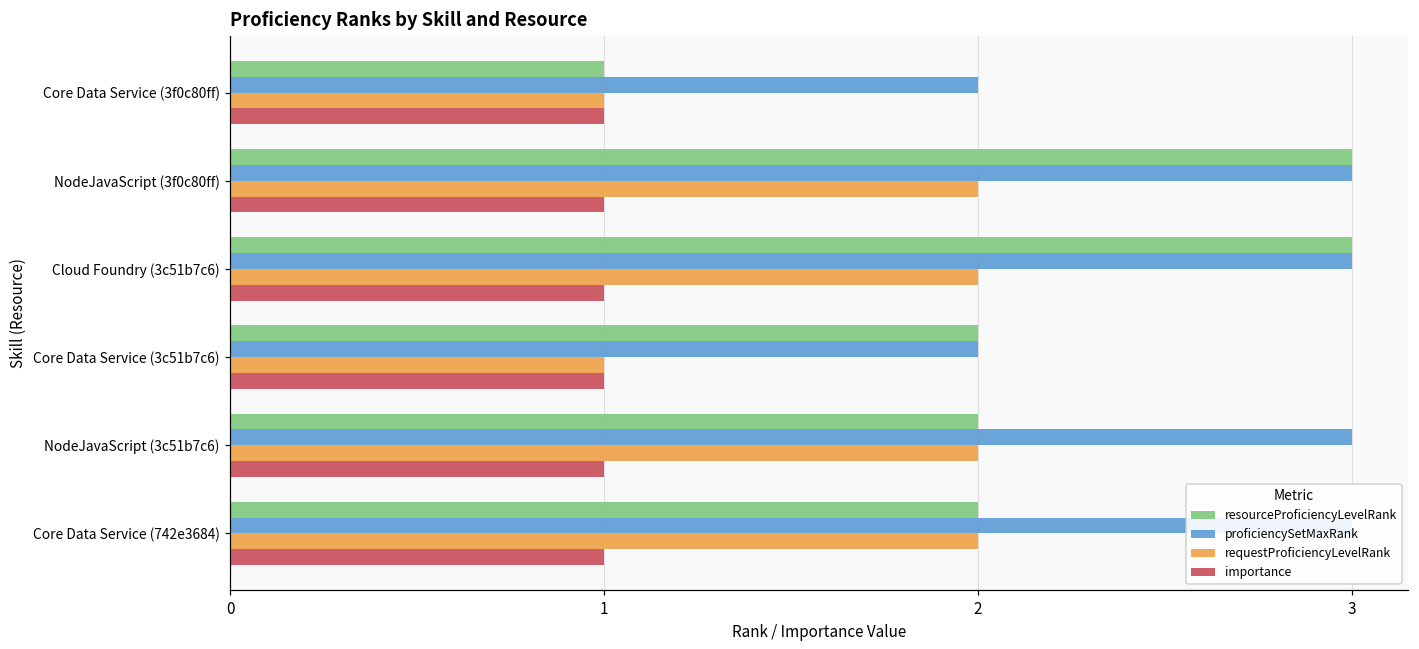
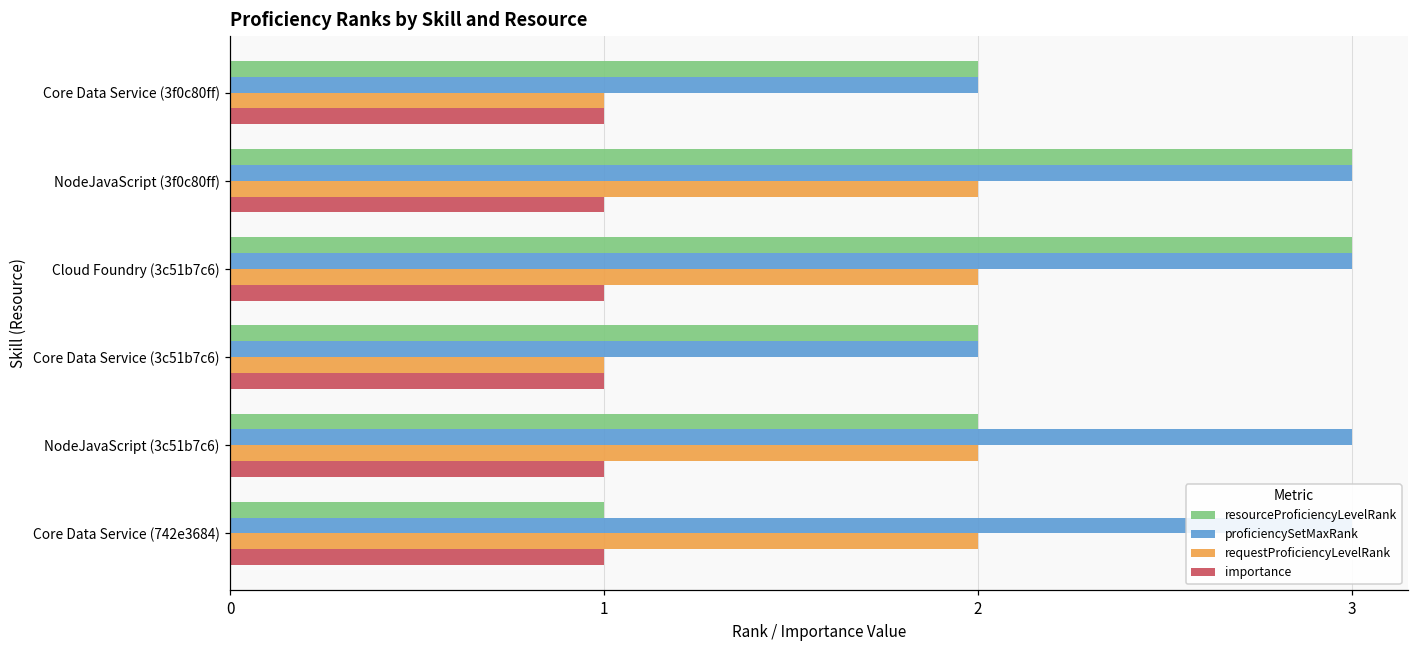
resourceProficiencyLevelRank, Core Data Service (3f0c80ff): 1 -> 2
resourceProficiencyLevelRank, Core Data Service (742e3684): 2 -> 1
